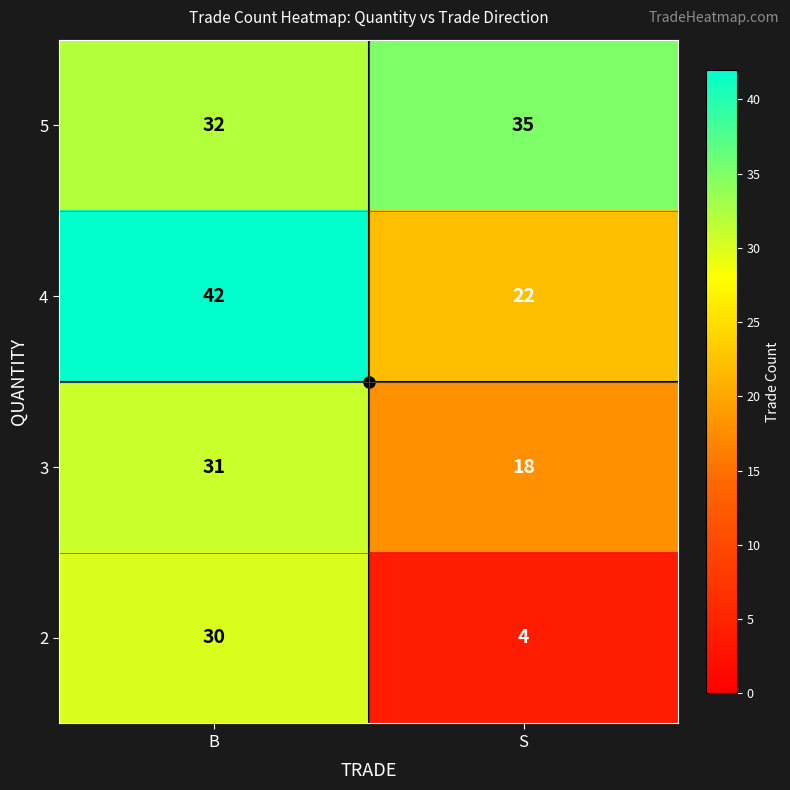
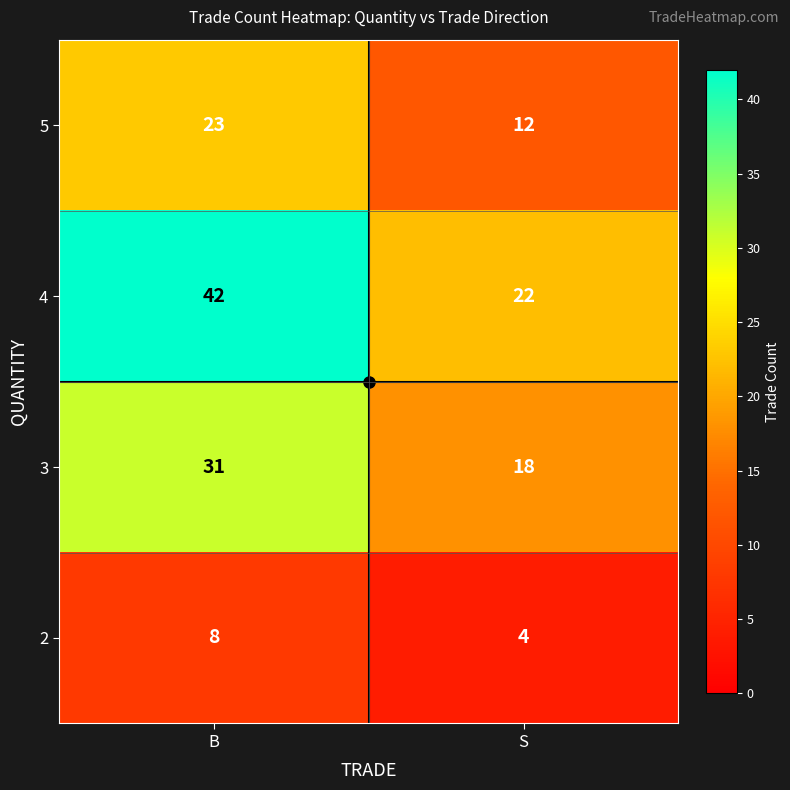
5, B: 32 -> 23
5, S: 35 -> 12
2, B: 30 -> 8
